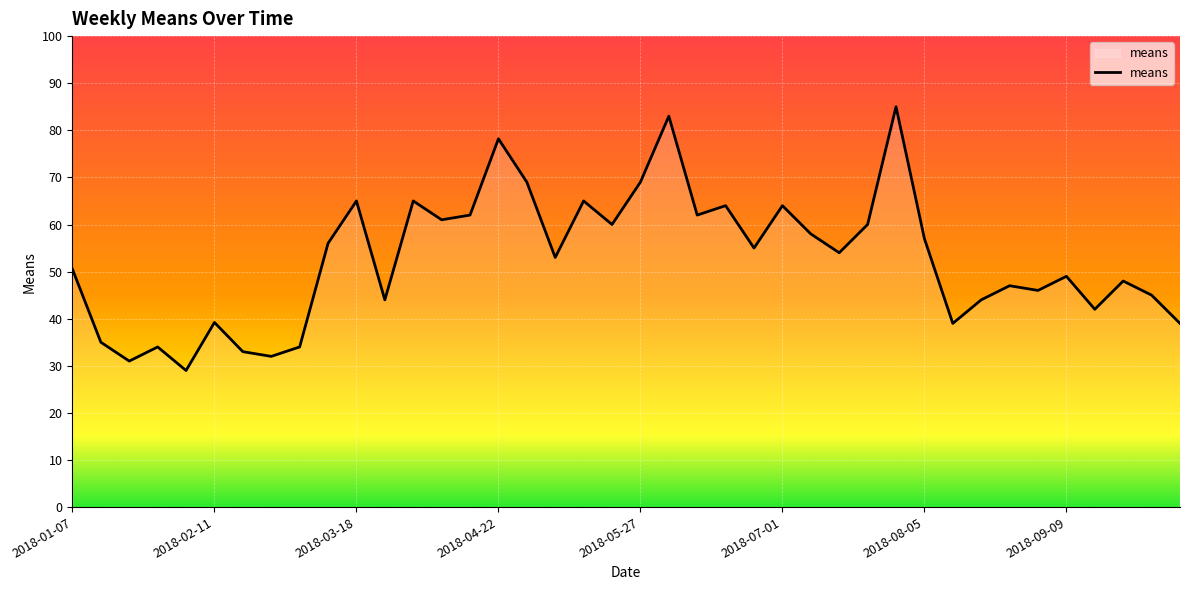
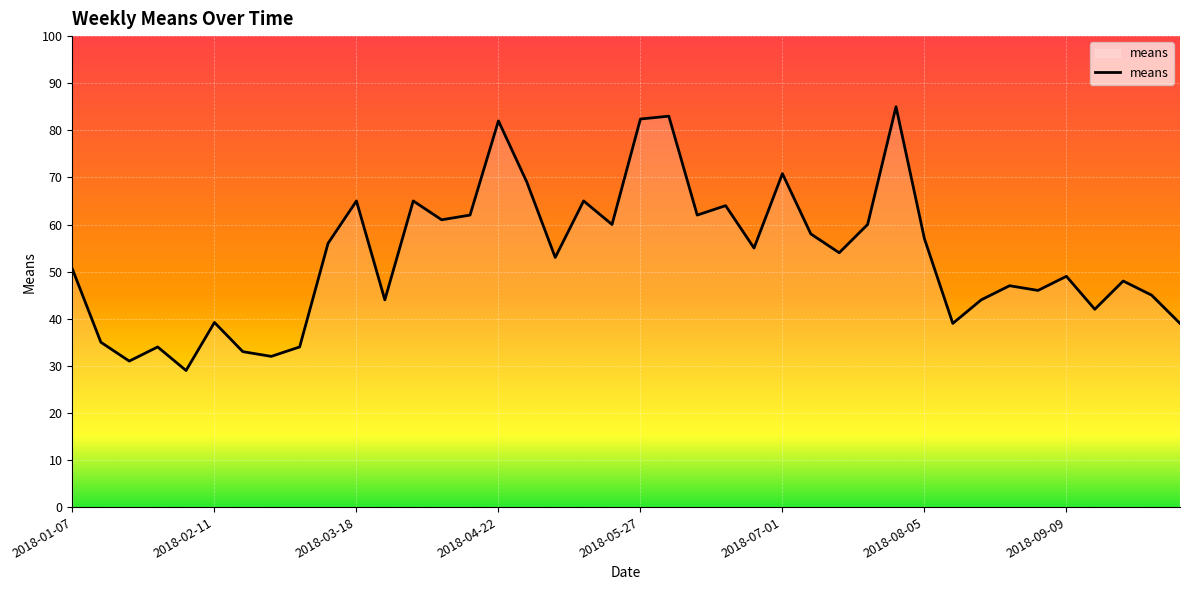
2018-04-22: 78 -> 82
2018-05-27: 69 -> 82
2018-07-01: 64 -> 71
